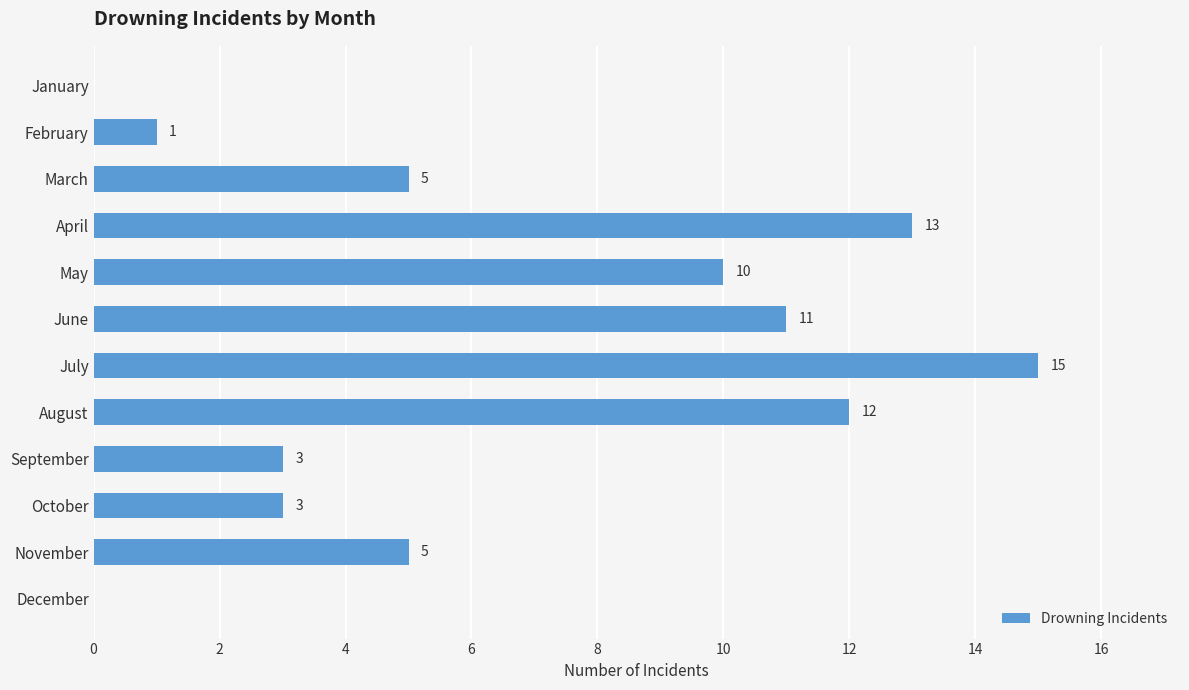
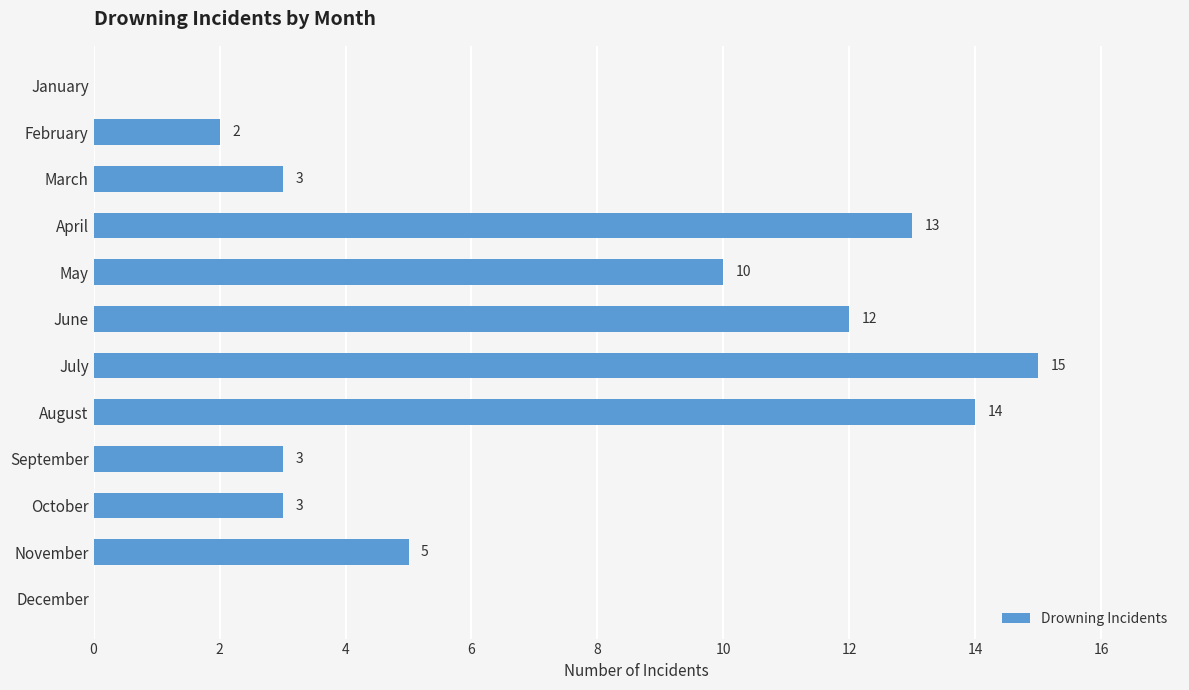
February: 1 -> 2
March: 5 -> 3
June: 11 -> 12
August: 12 -> 14
